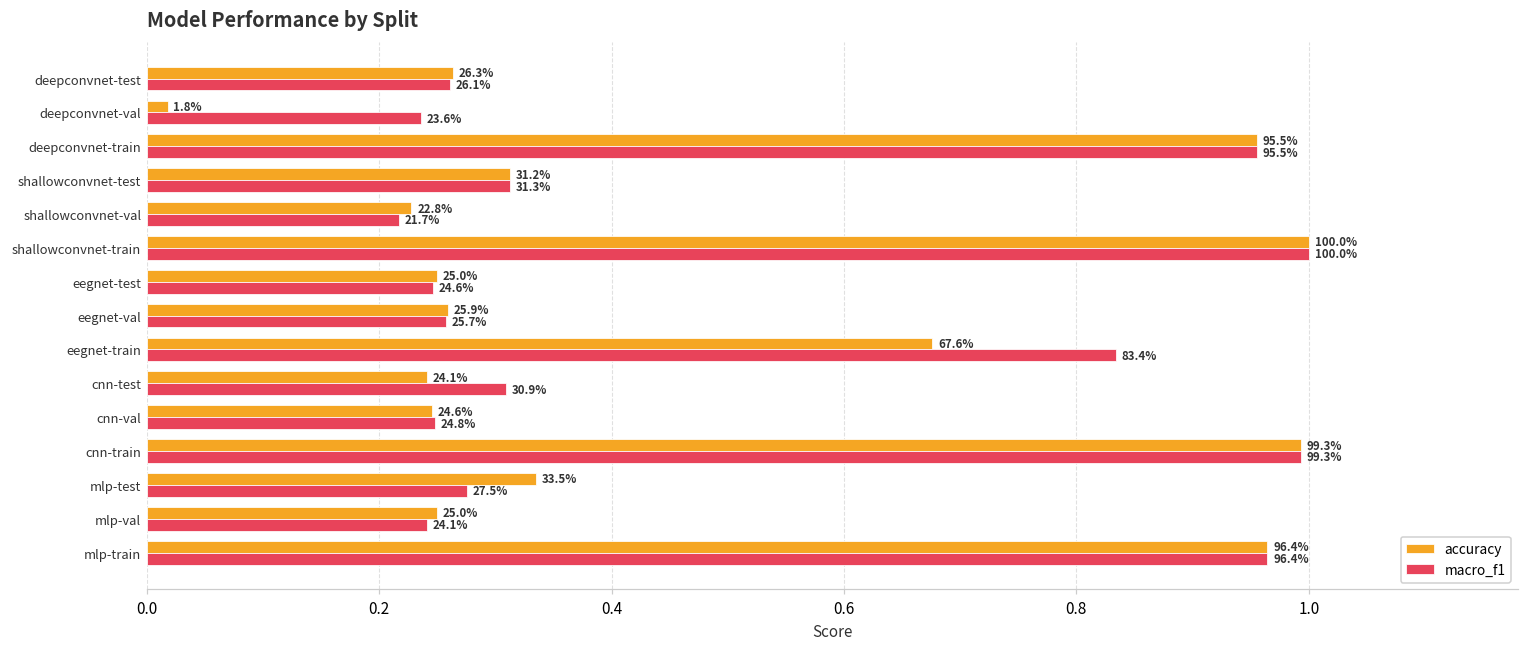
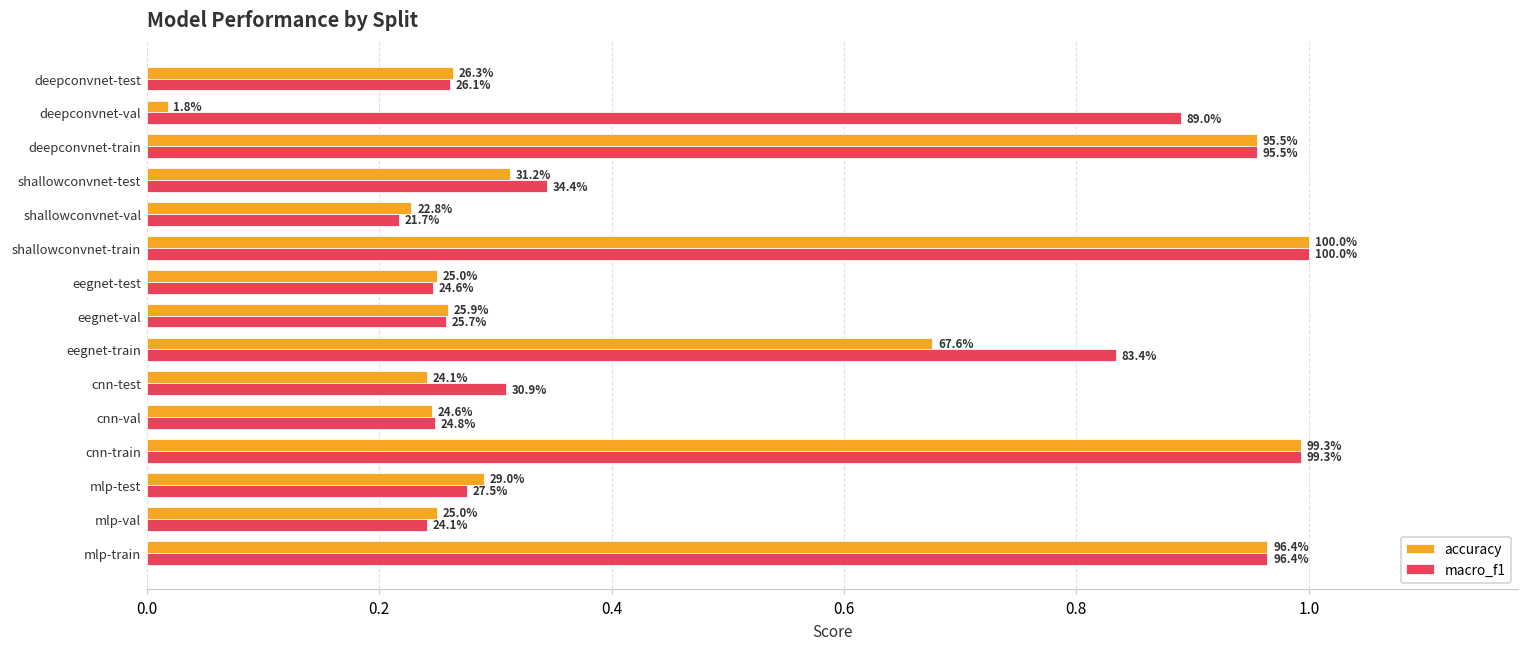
macro_f1, deepconvnet-val: 23.6% -> 89.0%
macro_f1, shallowconvnet-test: 31.3% -> 34.4%
accuracy, mlp-test: 33.5% -> 29.0%
